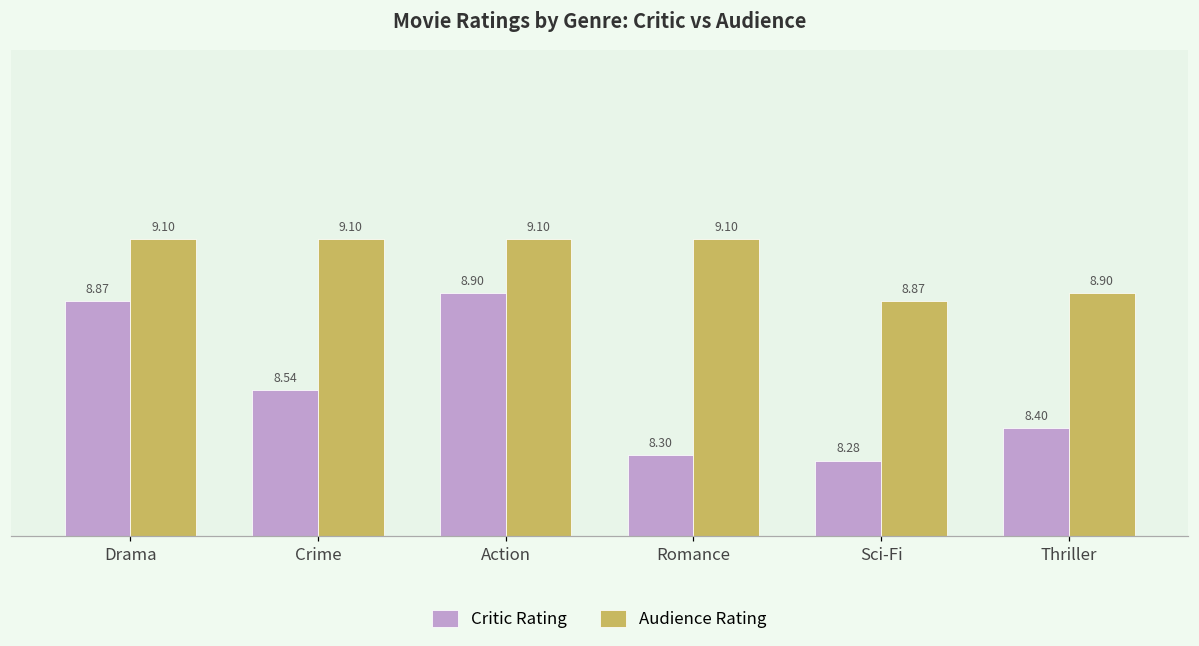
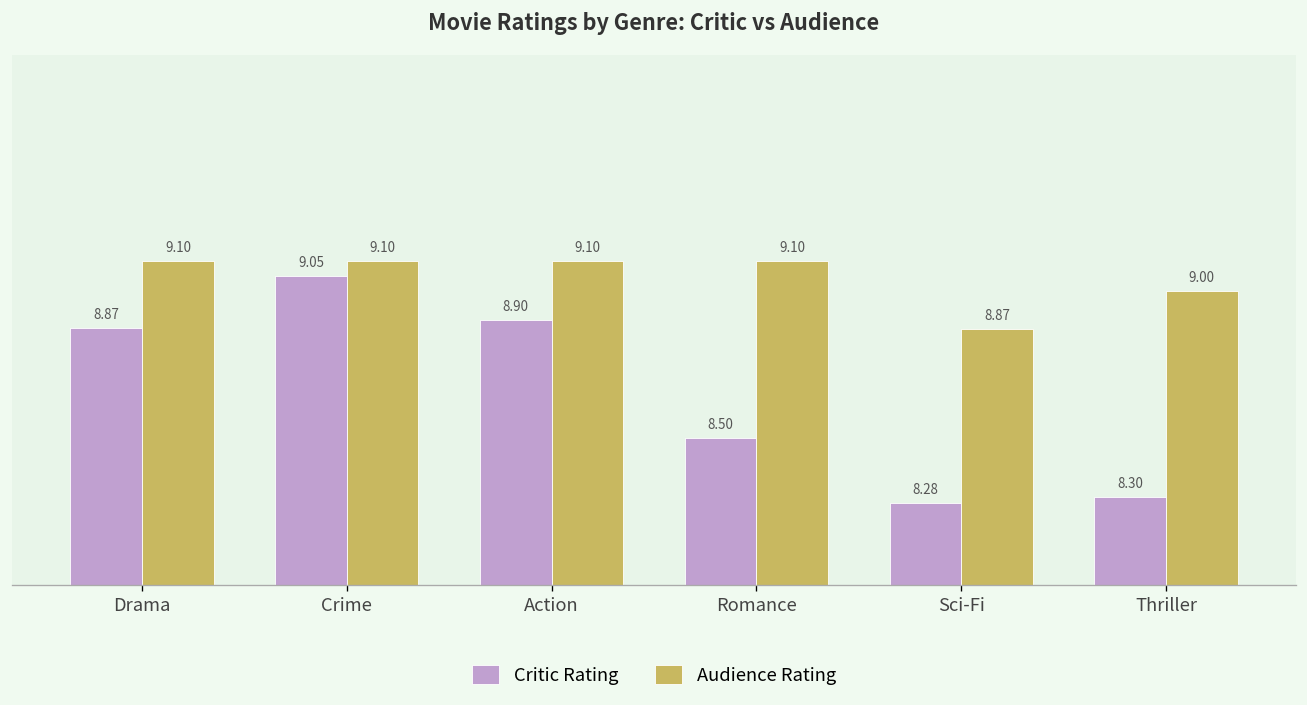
Critic Rating, Crime: 8.54 -> 9.05
Critic Rating, Romance: 8.30 -> 8.50
Critic Rating, Thriller: 8.40 -> 8.30
Audience Rating, Thriller: 8.90 -> 9.00
